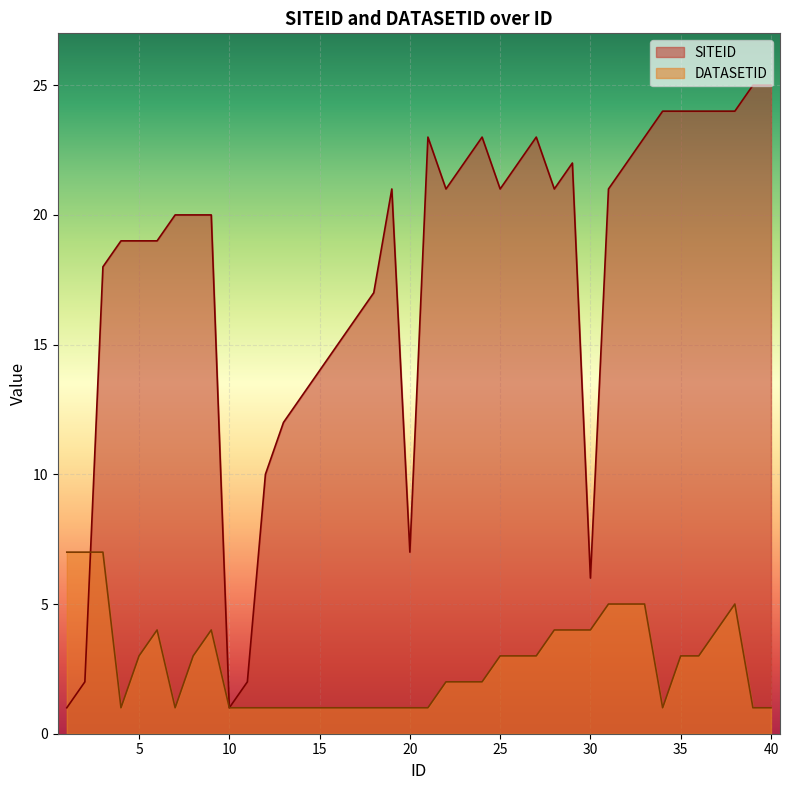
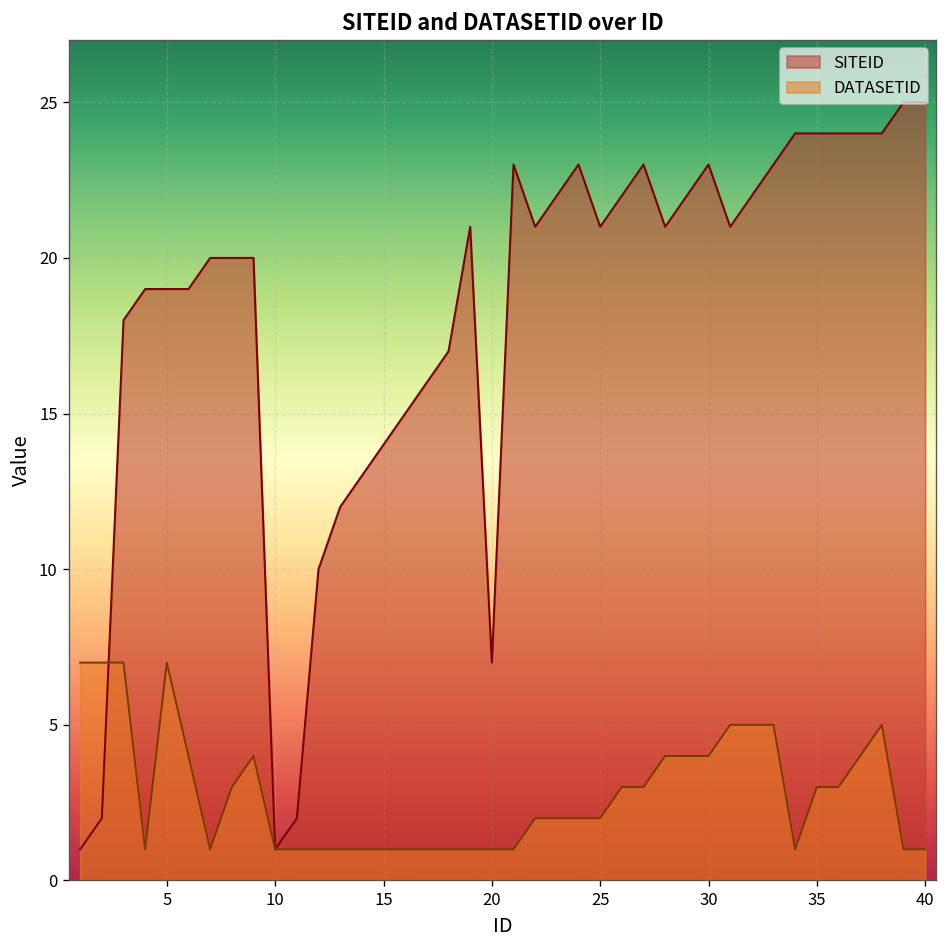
DATASETID, 5: 3 -> 7
DATASETID, 25: 3 -> 2
SITEID, 30: 6 -> 23
